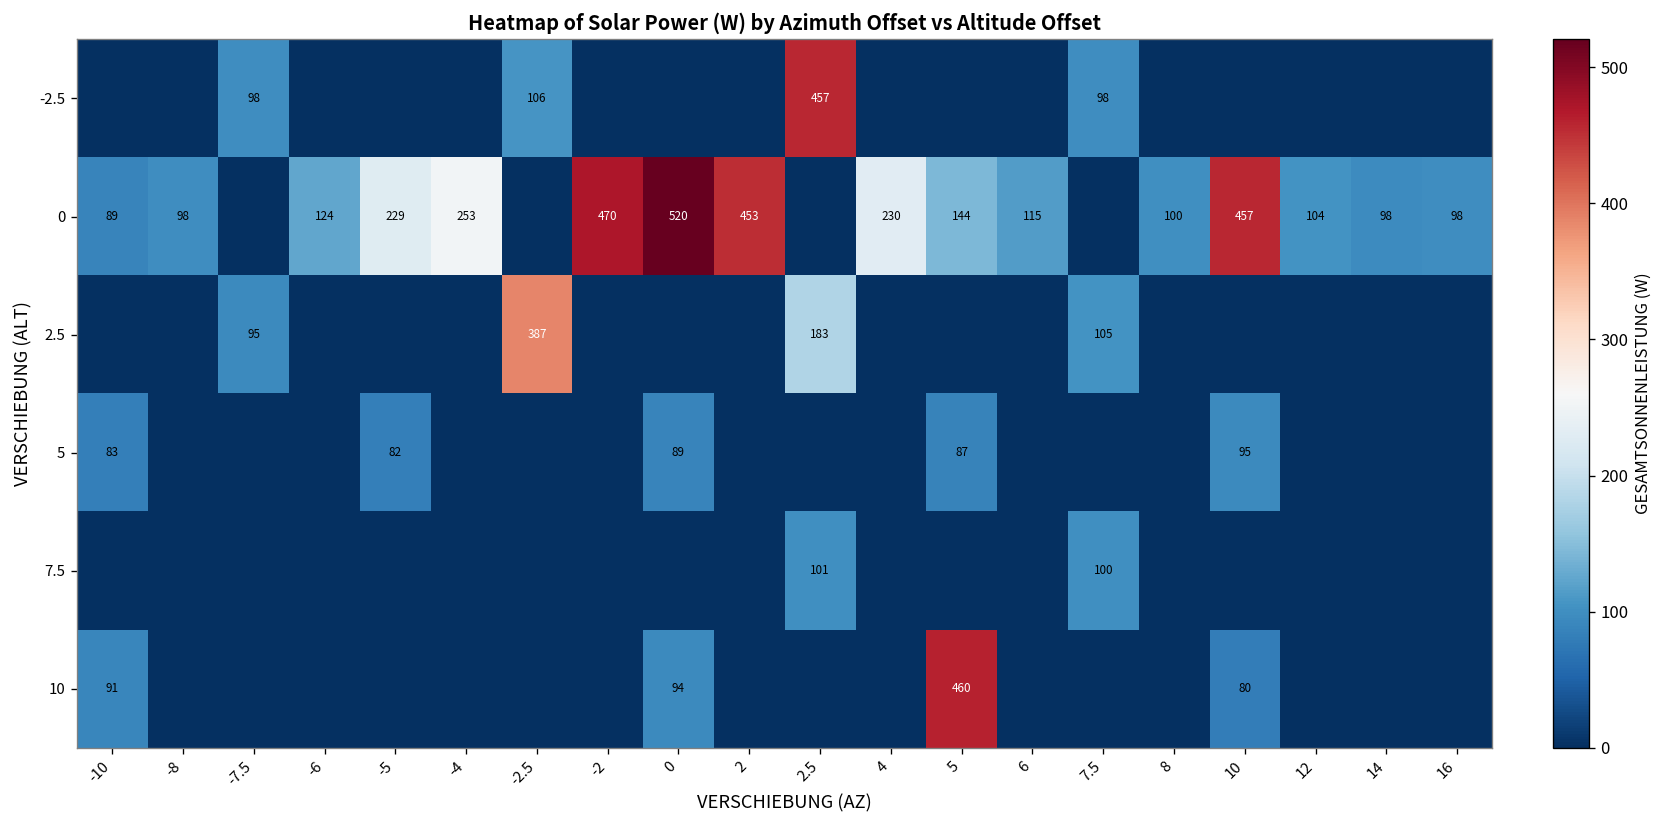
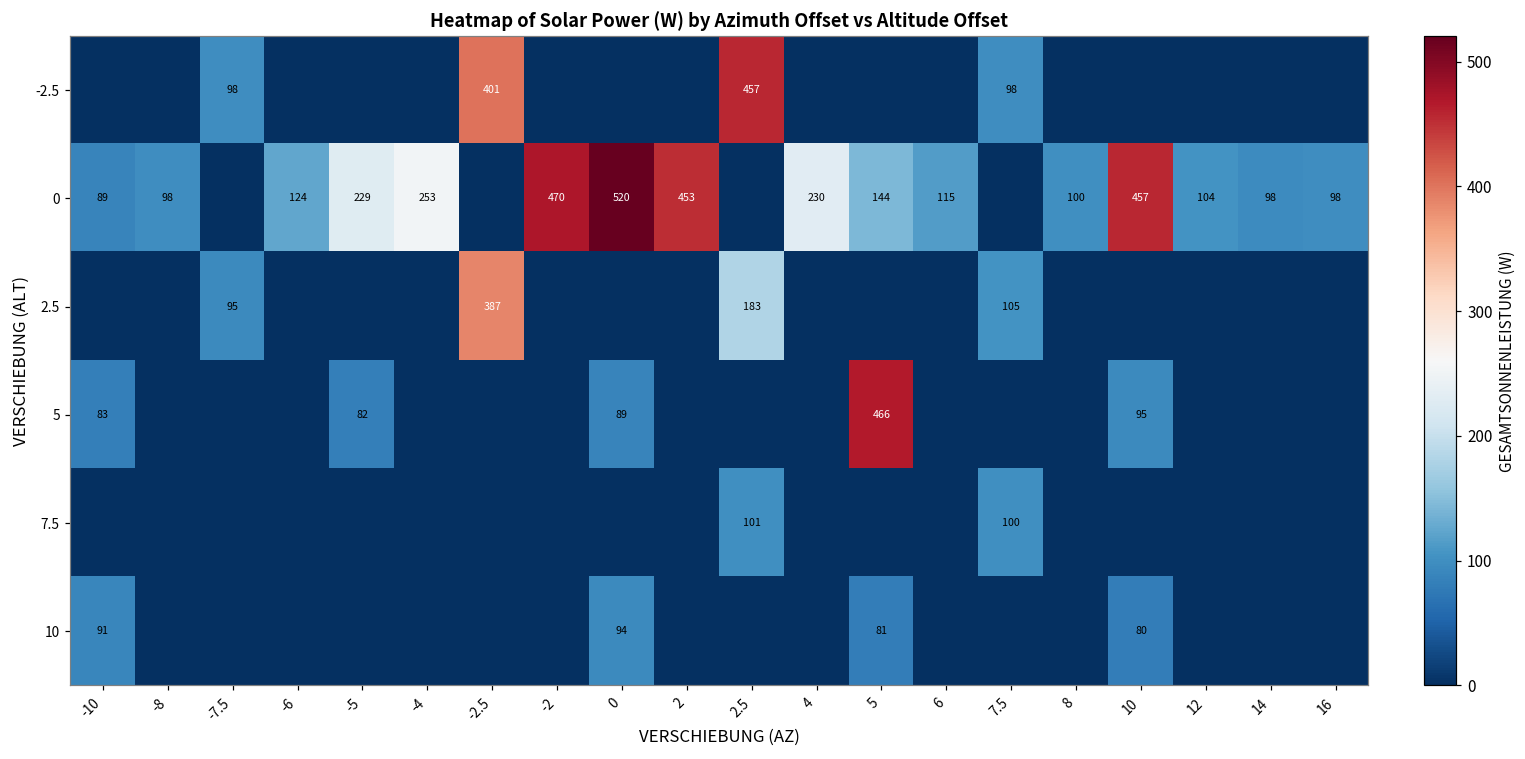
-2.5, -2.5: 106 -> 401
5, 5: 87 -> 466
10, 5: 460 -> 81
